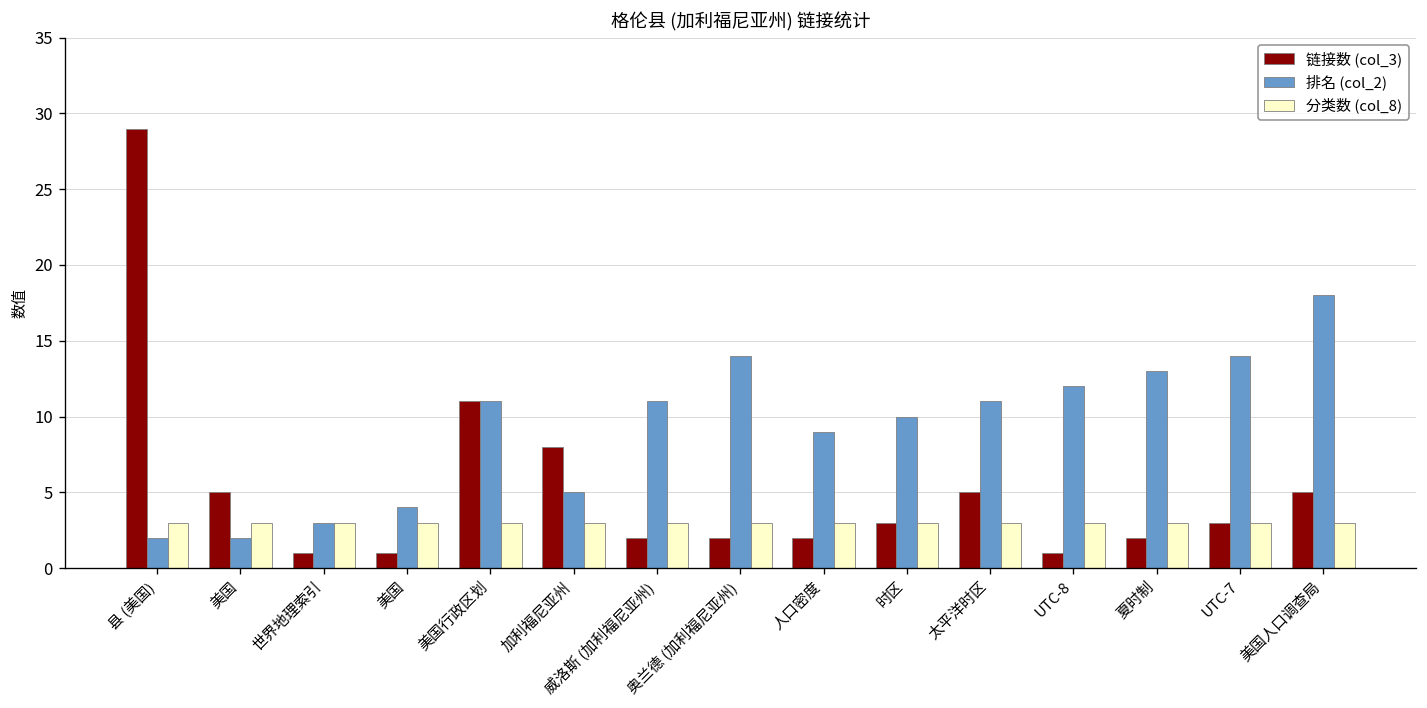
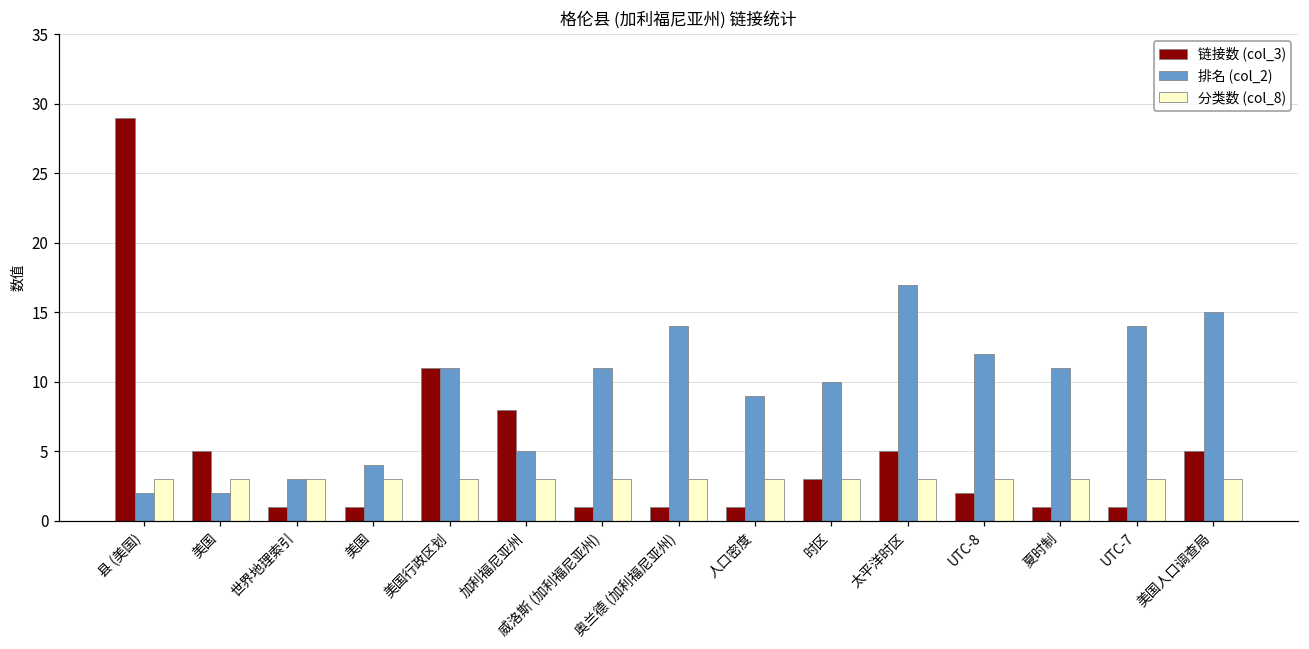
链接数 (col_3), 威洛斯 (加利福尼亚州): 2 -> 1
链接数 (col_3), 奥兰德 (加利福尼亚州): 2 -> 1
链接数 (col_3), 人口密度: 2 -> 1
排名 (col_2), 太平洋时区: 11 -> 17
链接数 (col_3), UTC-8: 1 -> 2
链接数 (col_3), 夏时制: 2 -> 1
排名 (col_2), 夏时制: 13 -> 11
链接数 (col_3), UTC-7: 3 -> 1
排名 (col_2), 美国人口调查局: 18 -> 15
